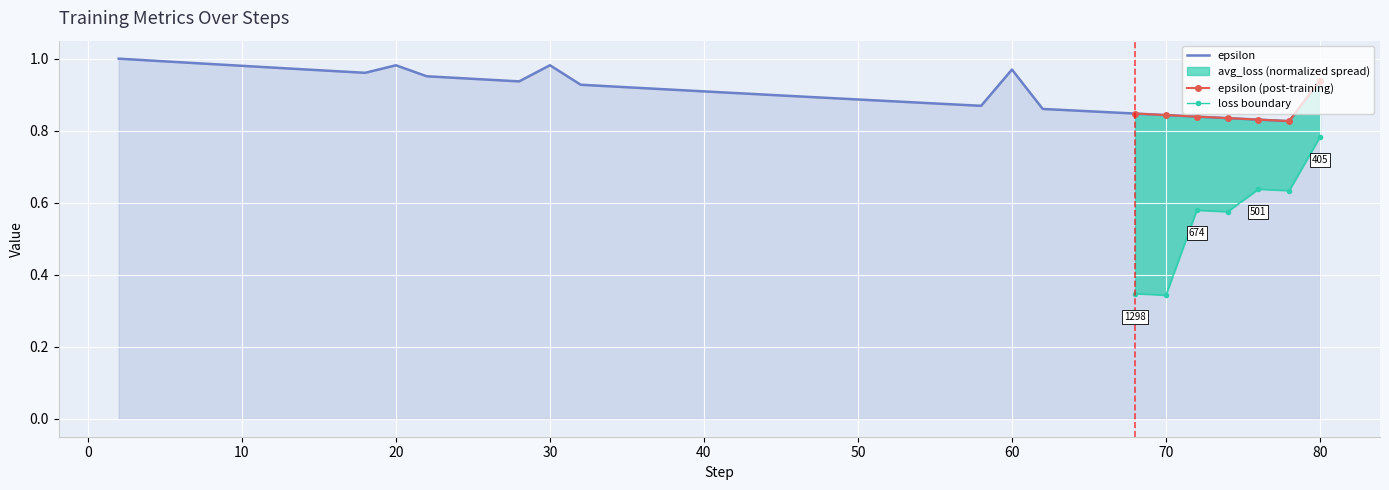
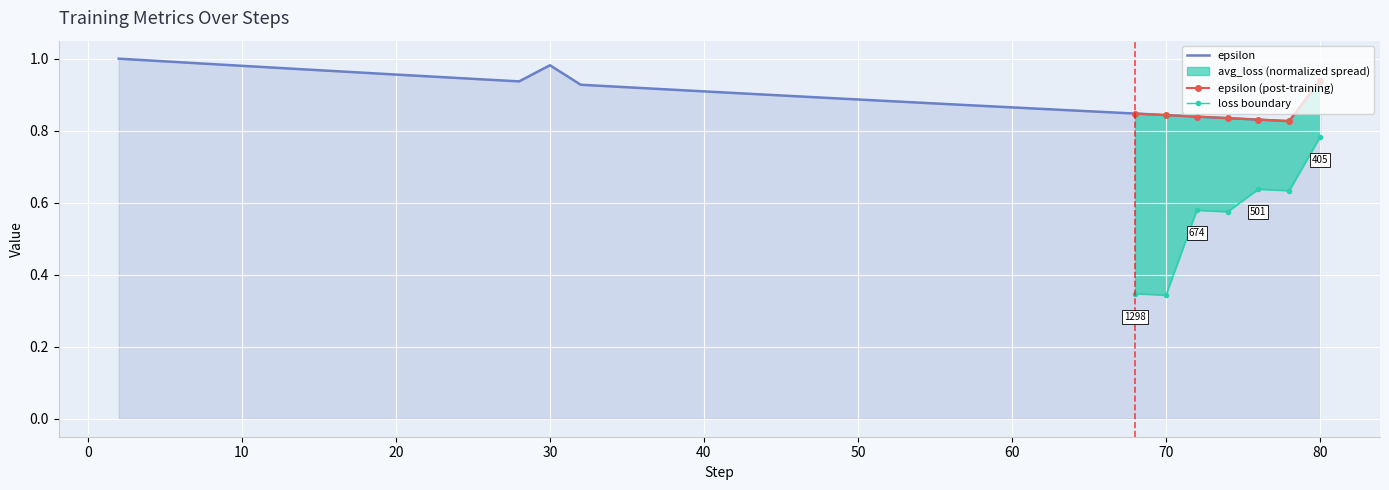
epsilon, 20: 0.98 -> 0.96
epsilon, 60: 0.97 -> 0.86
